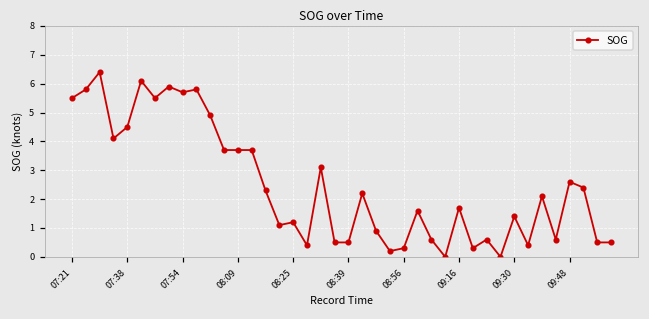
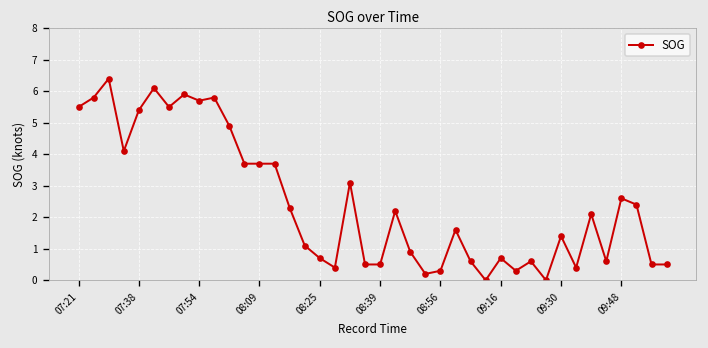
07:38: 4.5 -> 5.4
08:25: 1.2 -> 0.7
09:16: 1.7 -> 0.7
